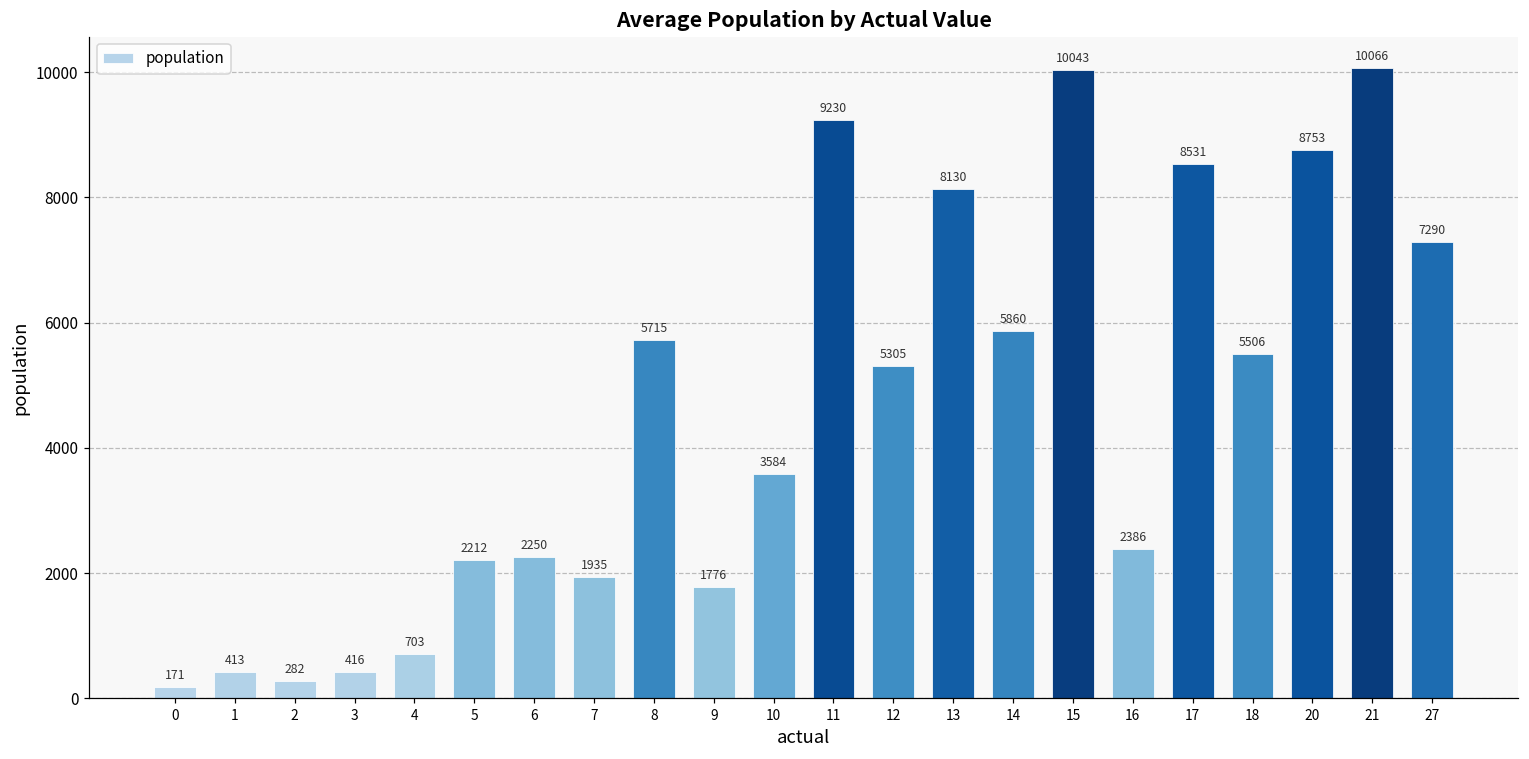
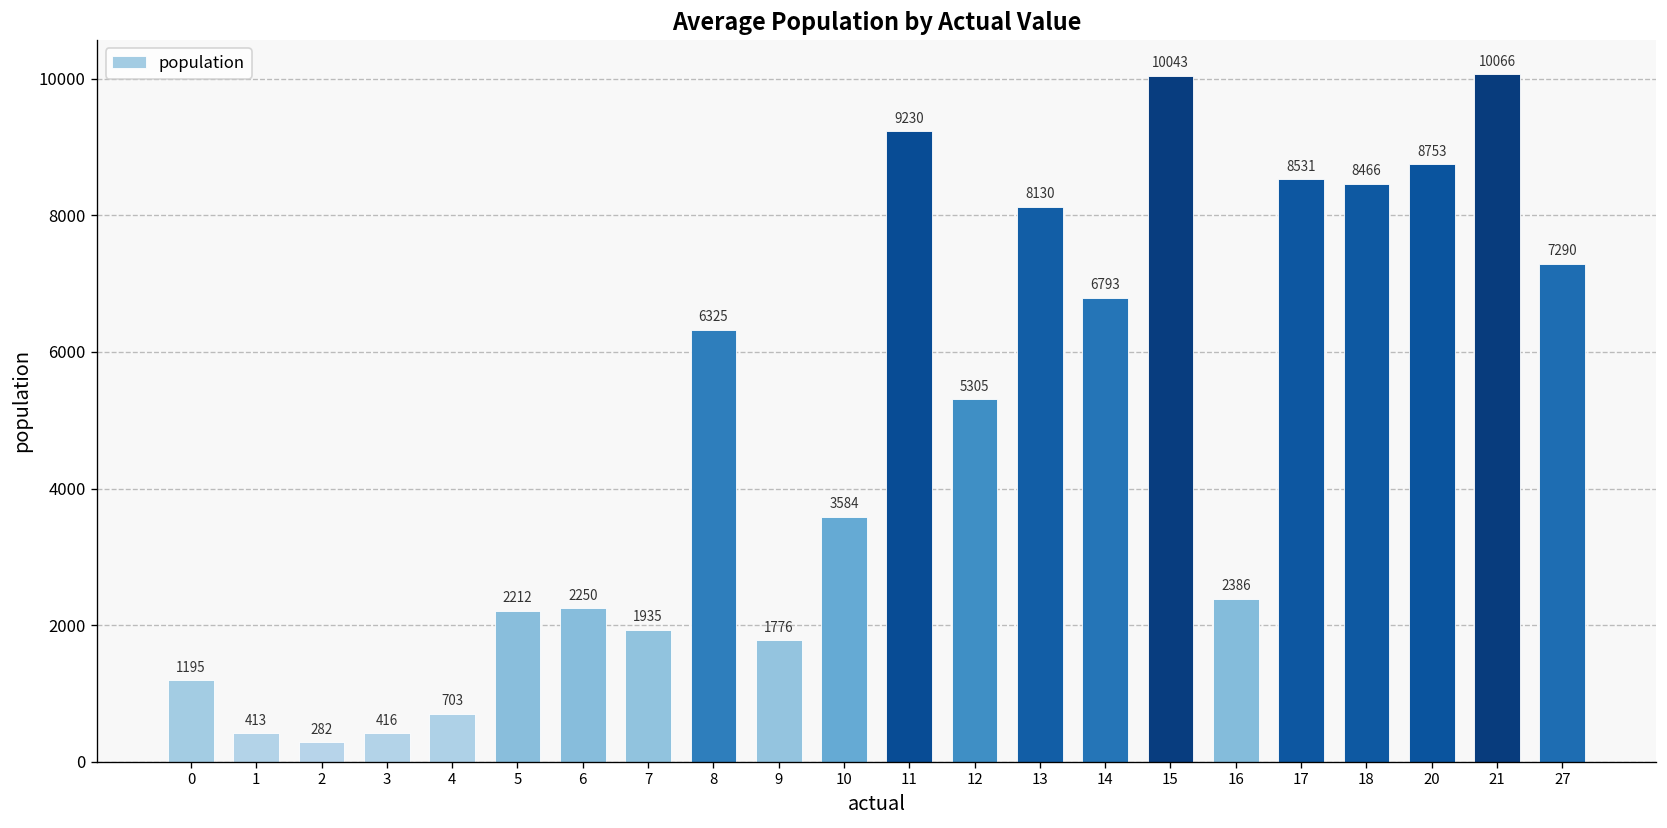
0: 171 -> 1195
8: 5715 -> 6325
14: 5860 -> 6793
18: 5506 -> 8466
